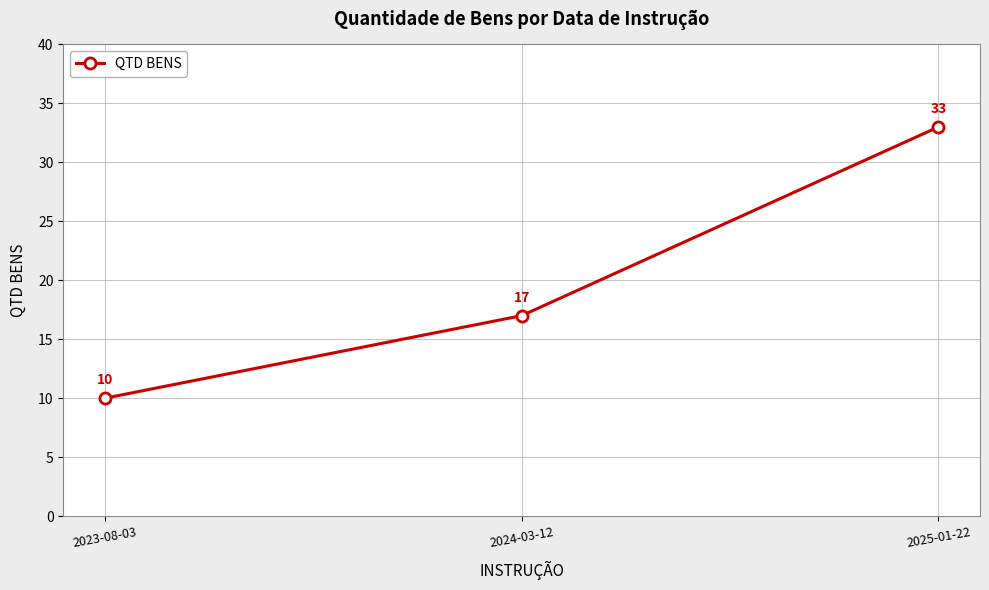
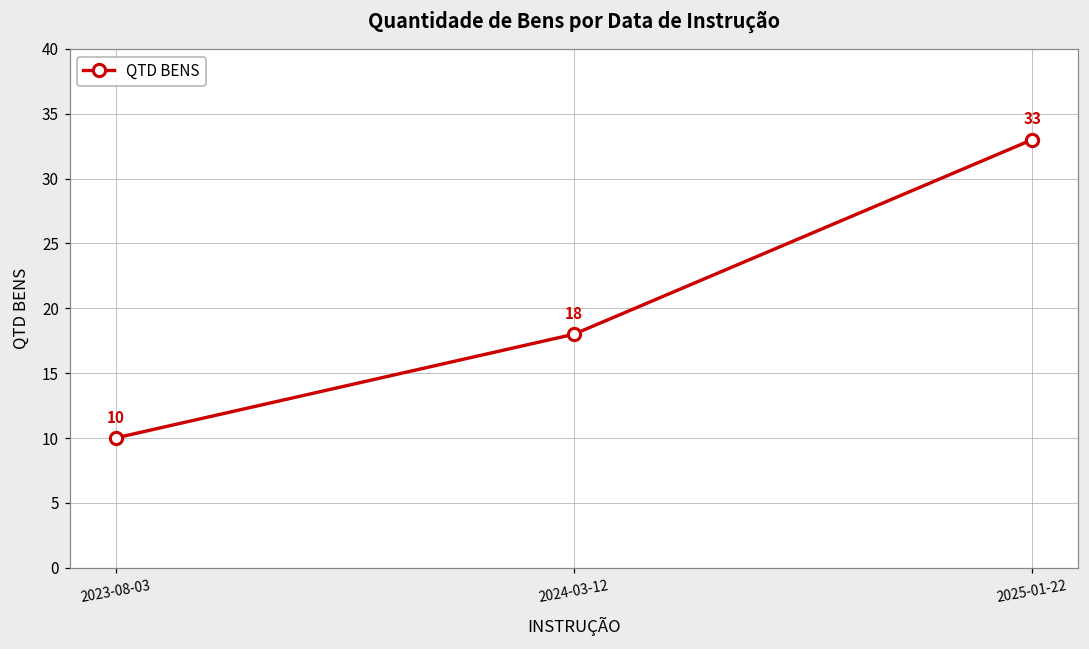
2024-03-12: 17 -> 18
